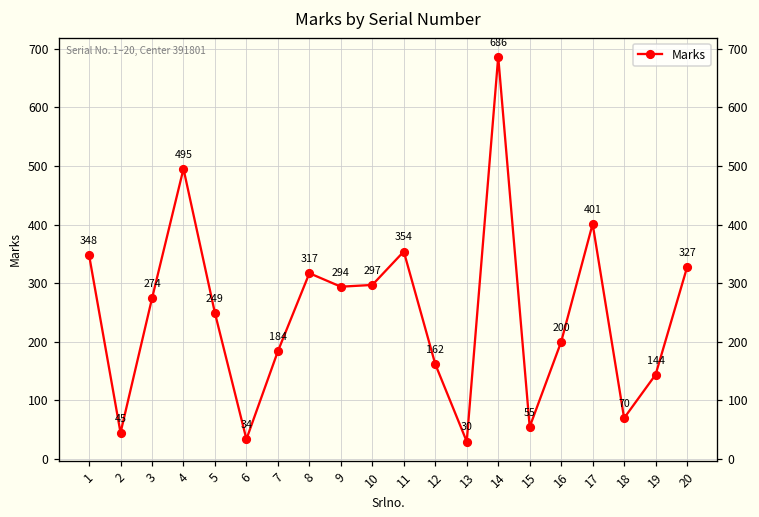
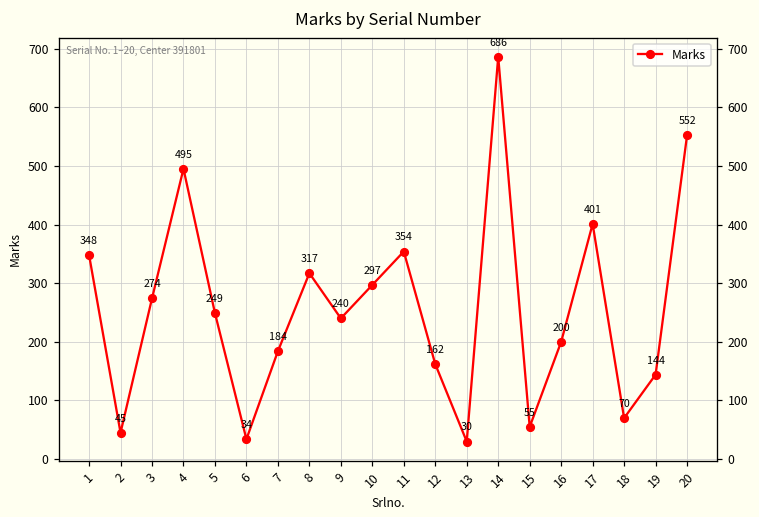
9: 294 -> 240
20: 327 -> 552
